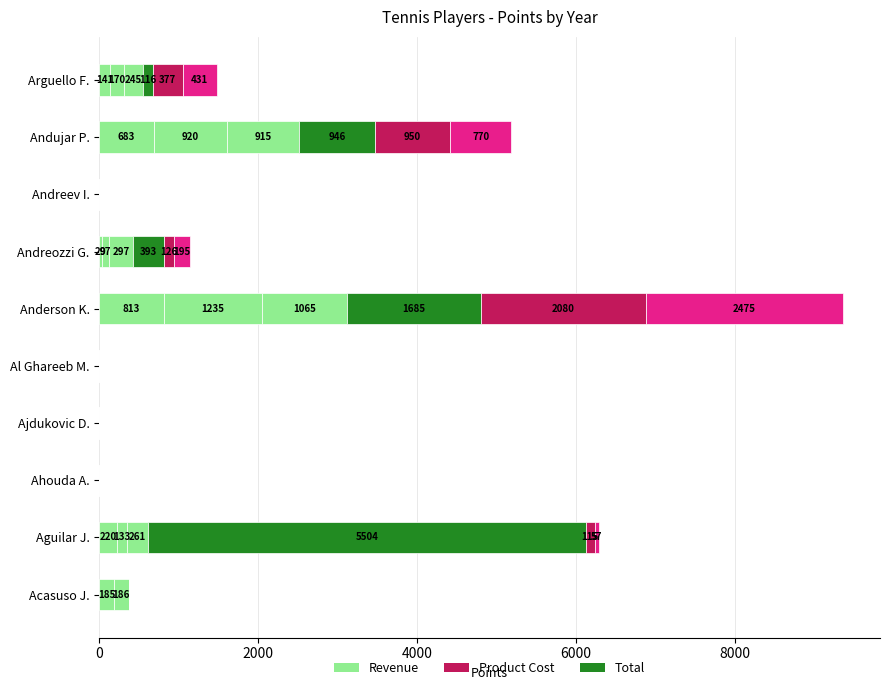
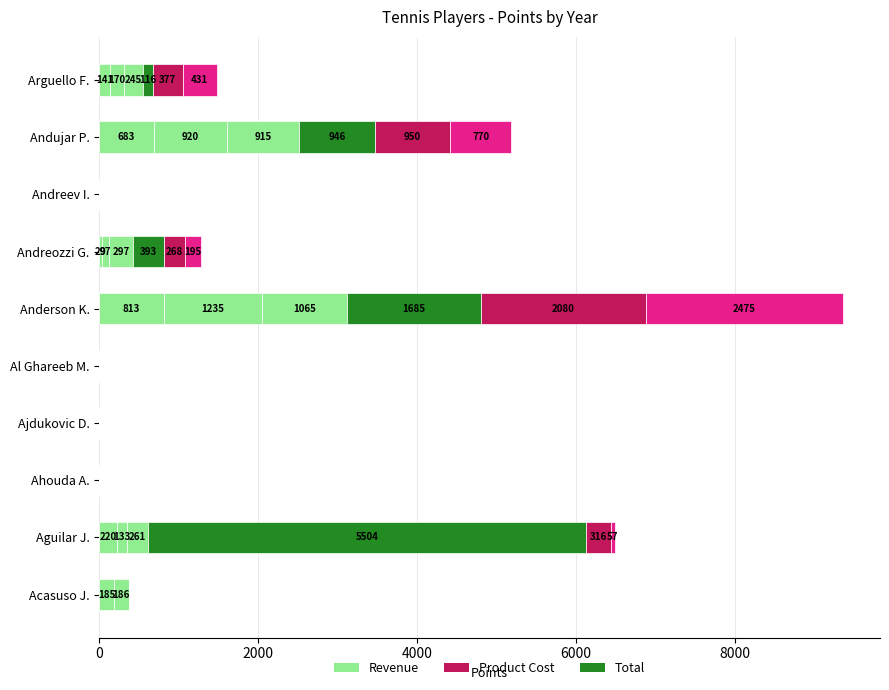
Product Cost, Andreozzi G.: 126 -> 268
Product Cost, Aguilar J.: 115 -> 316
